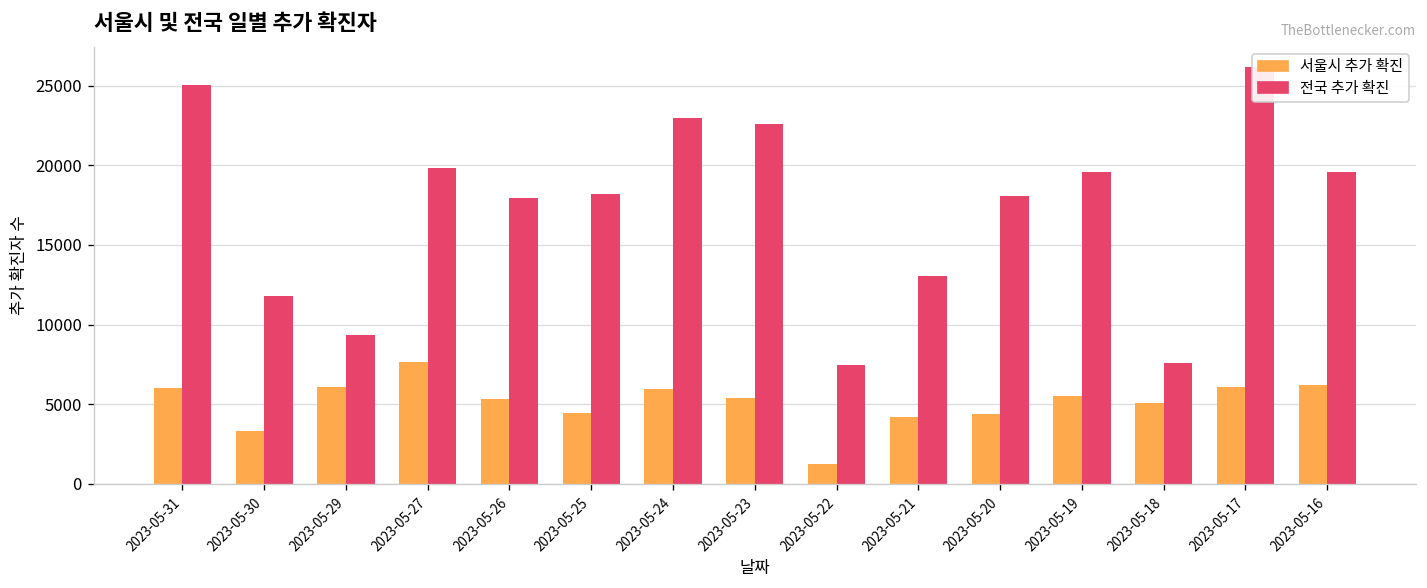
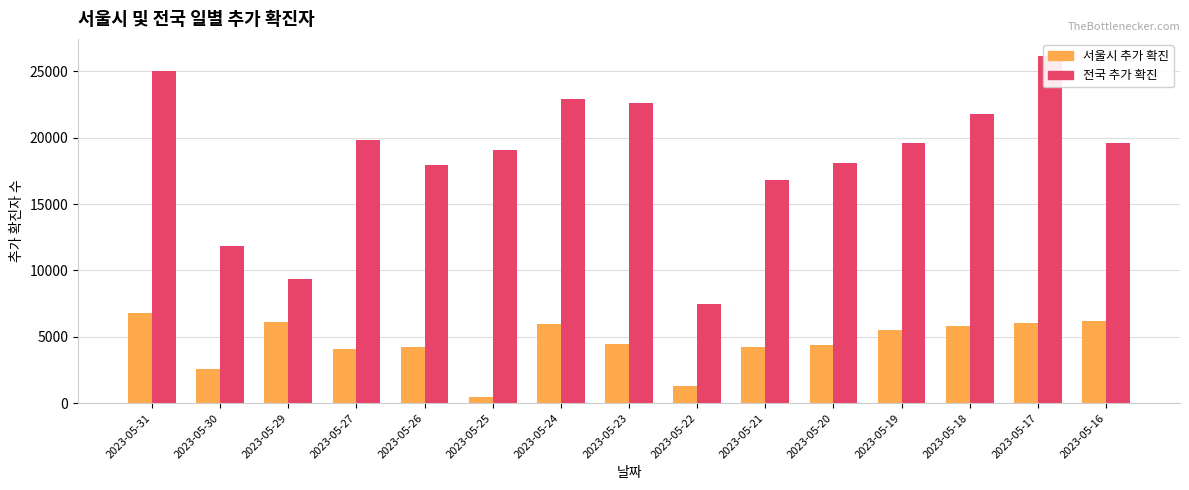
서울시 추가 확진, 2023-05-31: 6000 -> 6800
서울시 추가 확진, 2023-05-30: 3300 -> 2600
서울시 추가 확진, 2023-05-27: 7600 -> 4100
서울시 추가 확진, 2023-05-26: 5300 -> 4200
서울시 추가 확진, 2023-05-25: 4400 -> 500
전국 추가 확진, 2023-05-25: 18200 -> 19100
서울시 추가 확진, 2023-05-23: 5400 -> 4500
전국 추가 확진, 2023-05-21: 13100 -> 16800
서울시 추가 확진, 2023-05-18: 5100 -> 5800
전국 추가 확진, 2023-05-18: 7600 -> 21800
